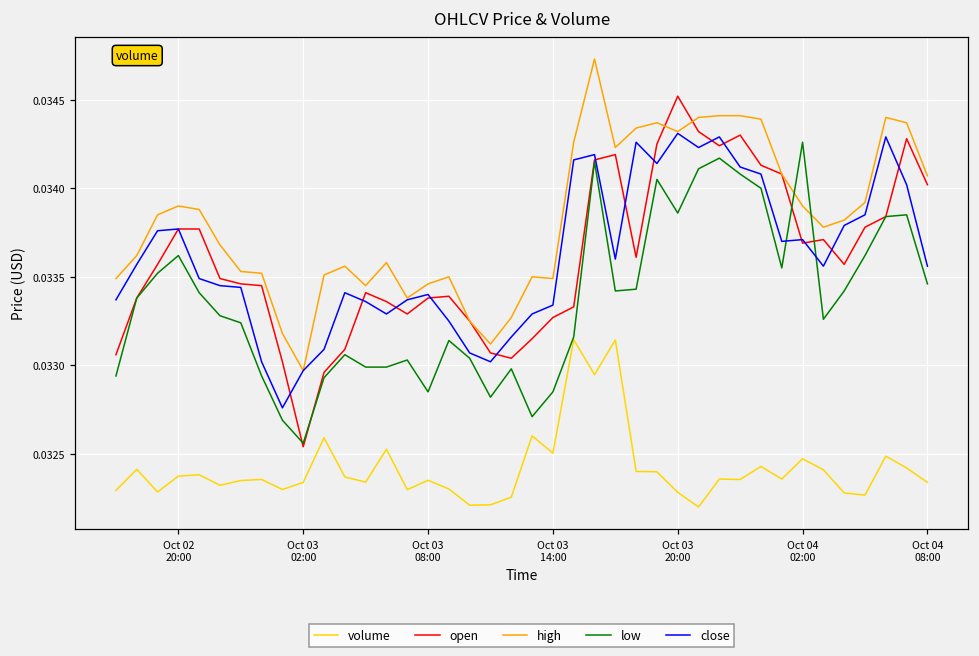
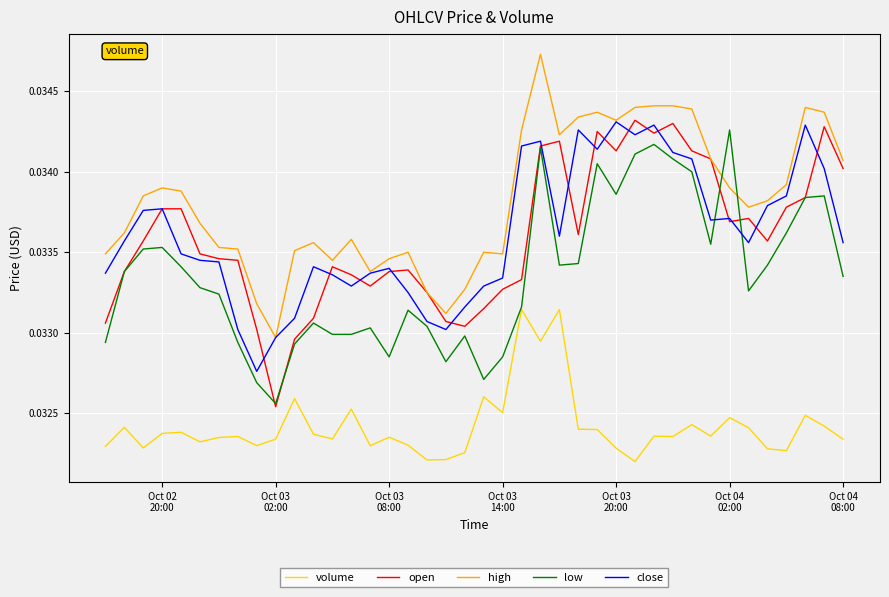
low, Oct 02 20:00: 0.03362 -> 0.03353
open, Oct 03 20:00: 0.03452 -> 0.03413
low, Oct 04 08:00: 0.03346 -> 0.03335
